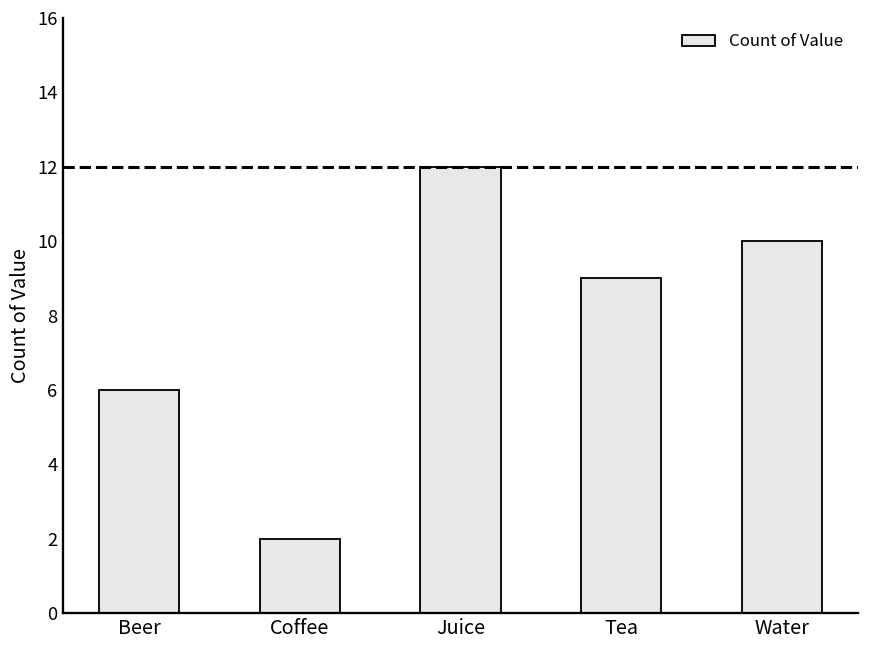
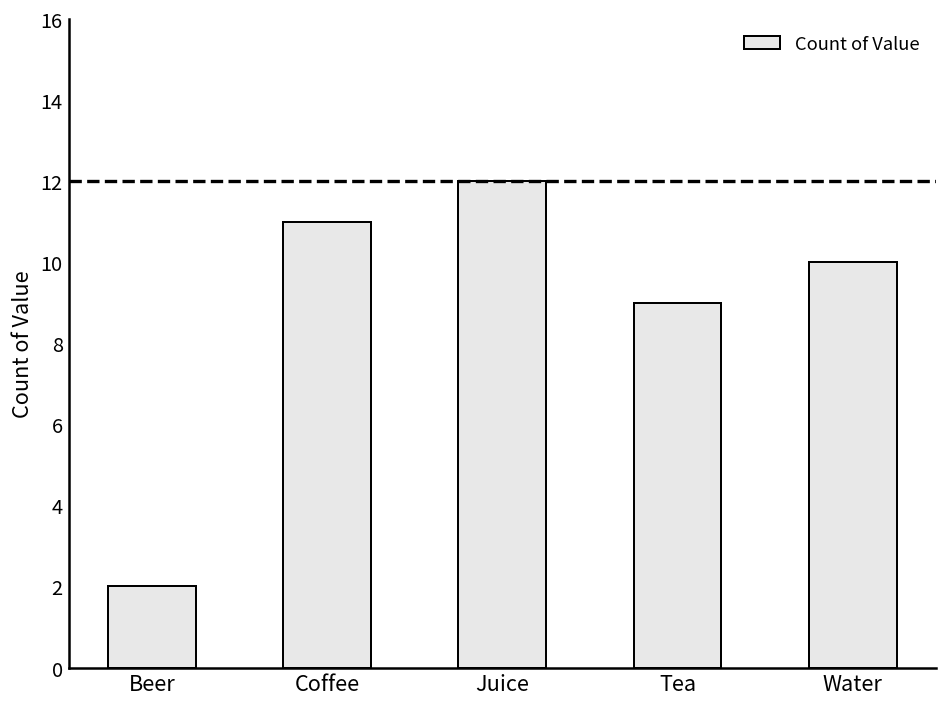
Beer: 6 -> 2
Coffee: 2 -> 11
